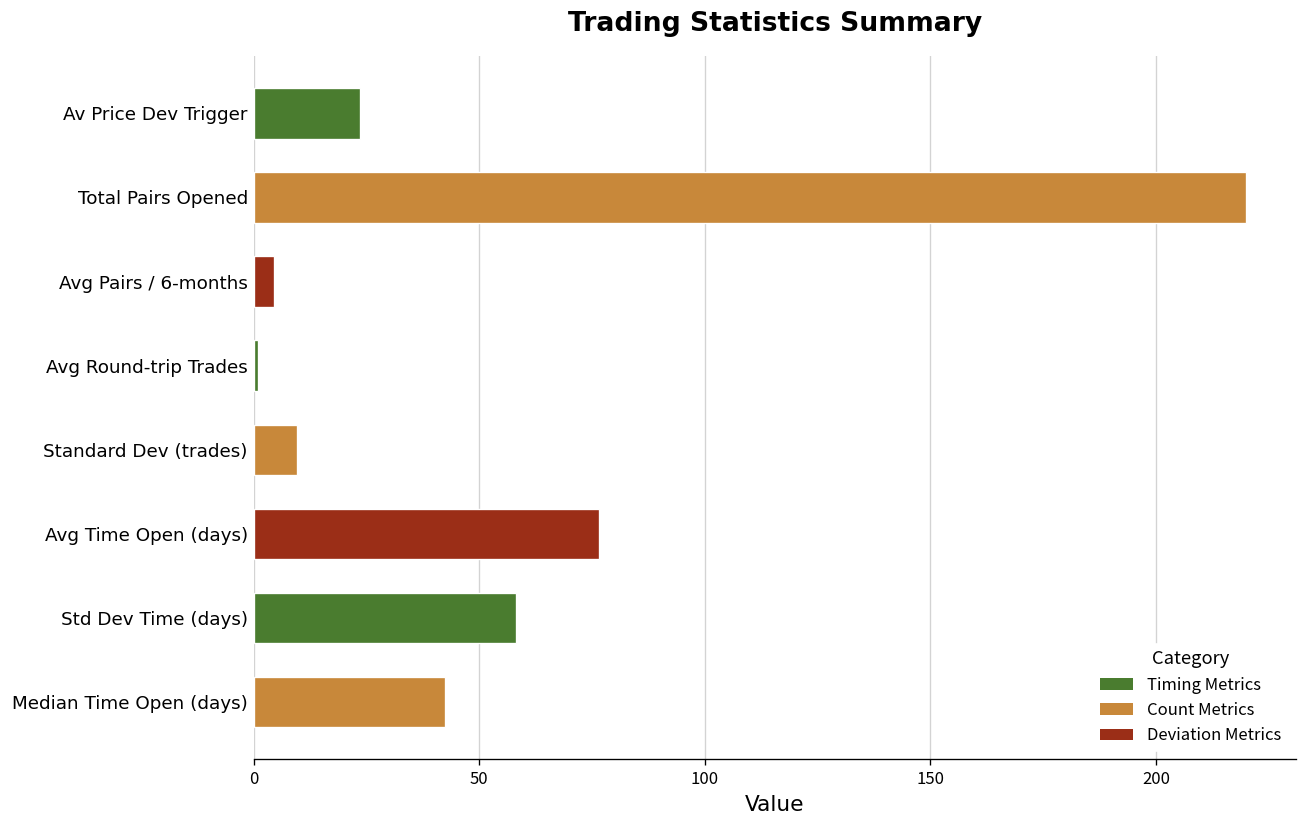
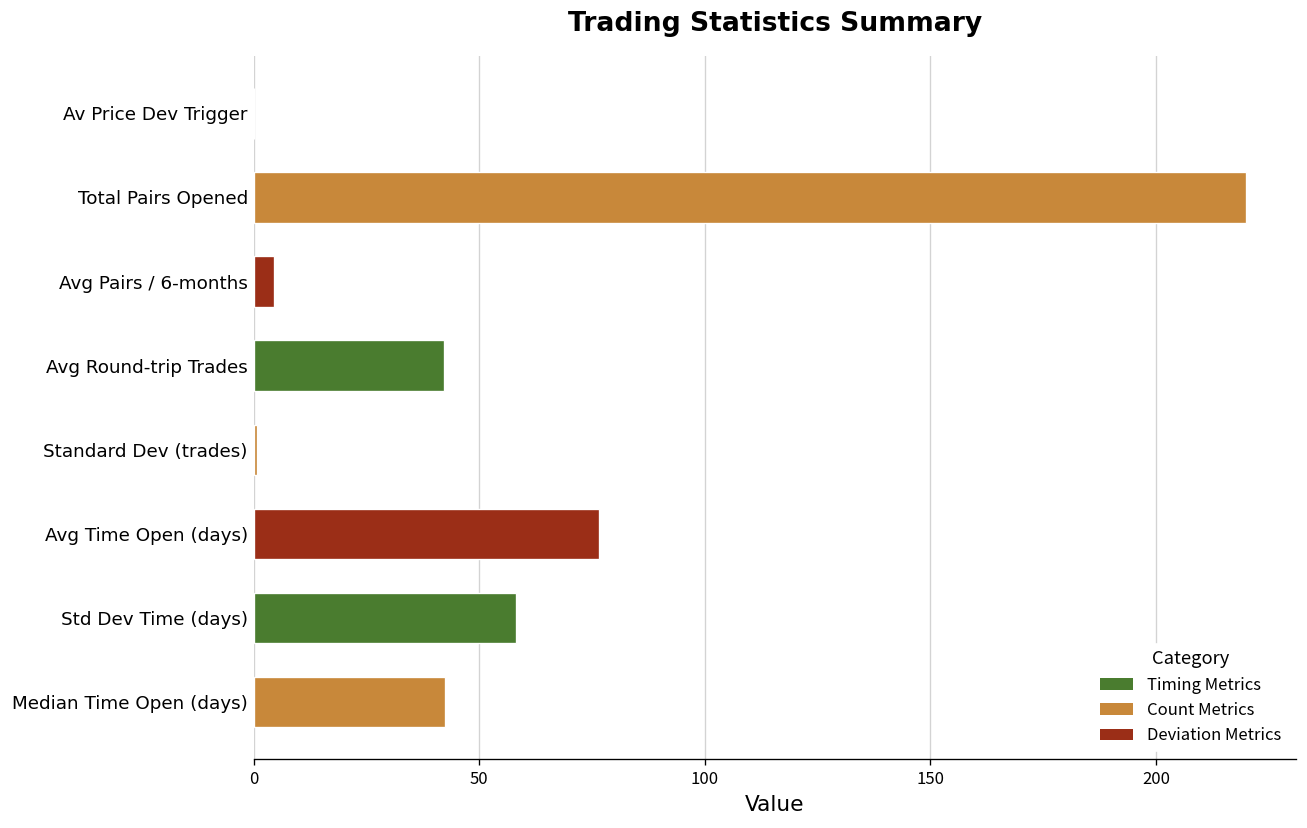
Av Price Dev Trigger: 23 -> 0
Avg Round-trip Trades: 1 -> 42
Standard Dev (trades): 10 -> 1
